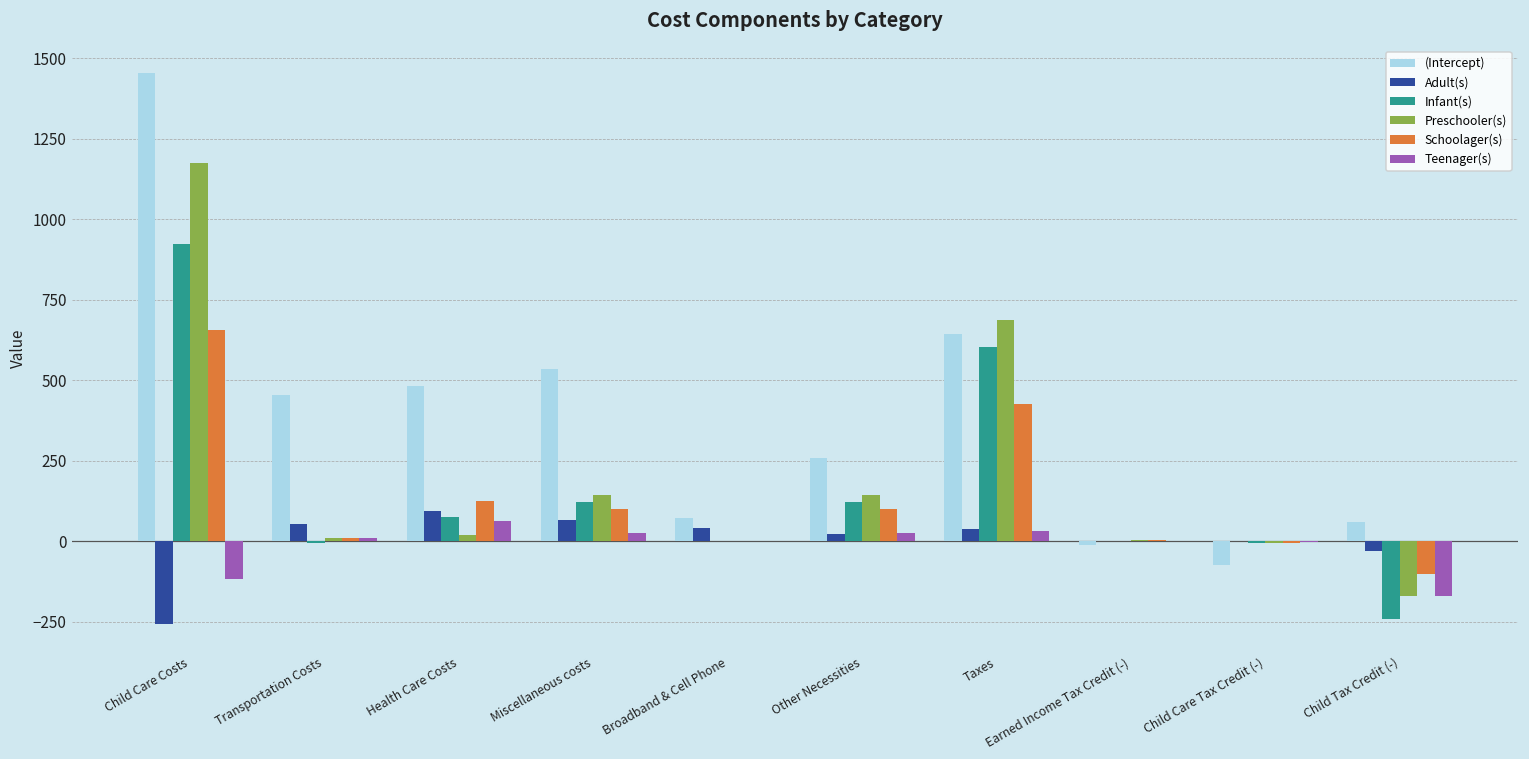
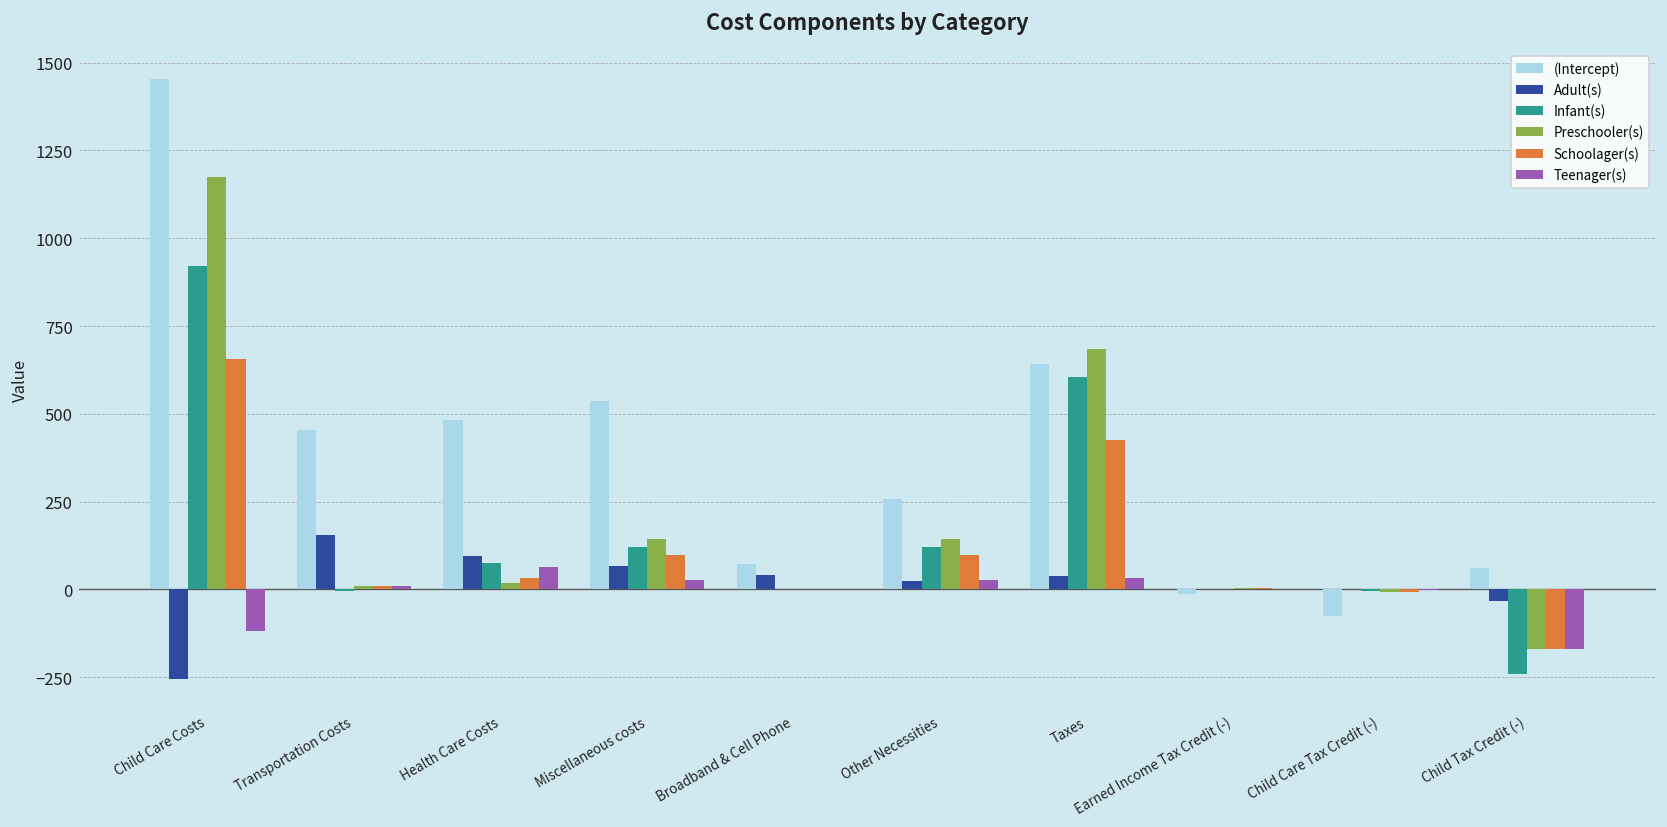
Adult(s), Transportation Costs: 50 -> 160
Schoolager(s), Health Care Costs: 120 -> 30
Schoolager(s), Child Tax Credit (-): -100 -> -170
